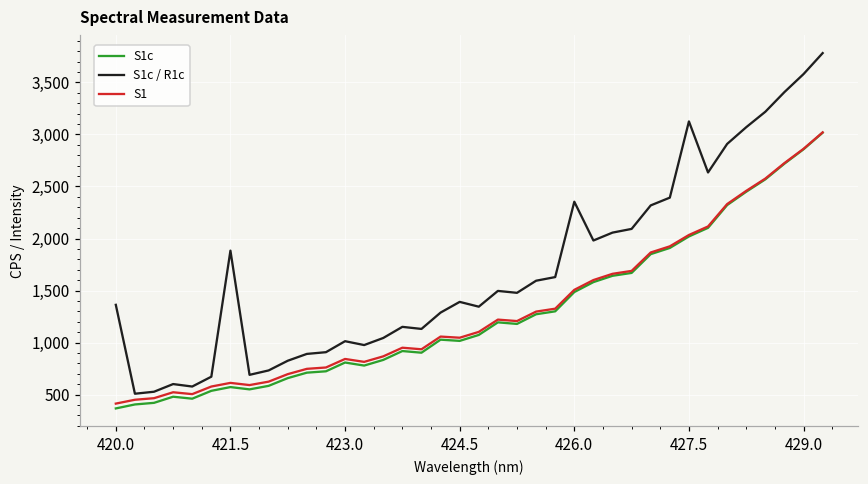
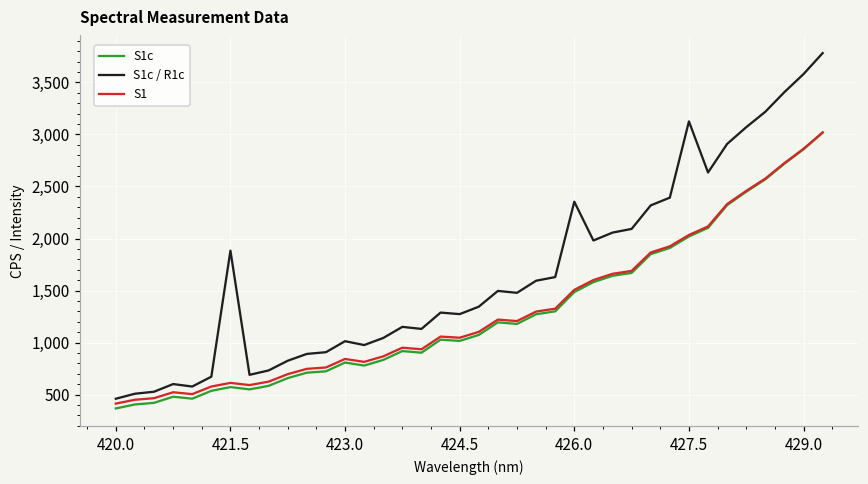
S1c / R1c, 420.0: 1,400 -> 500
S1c / R1c, 424.5: 1,400 -> 1,300
